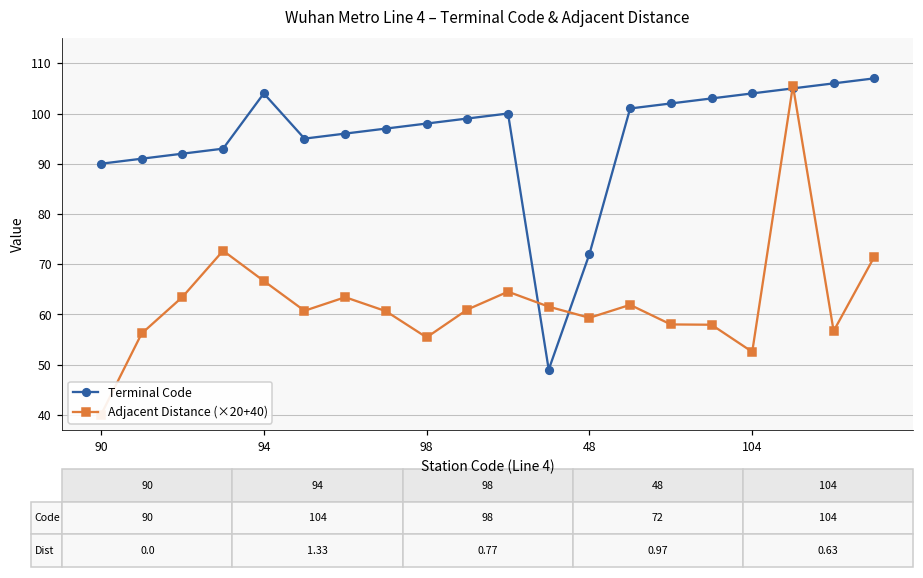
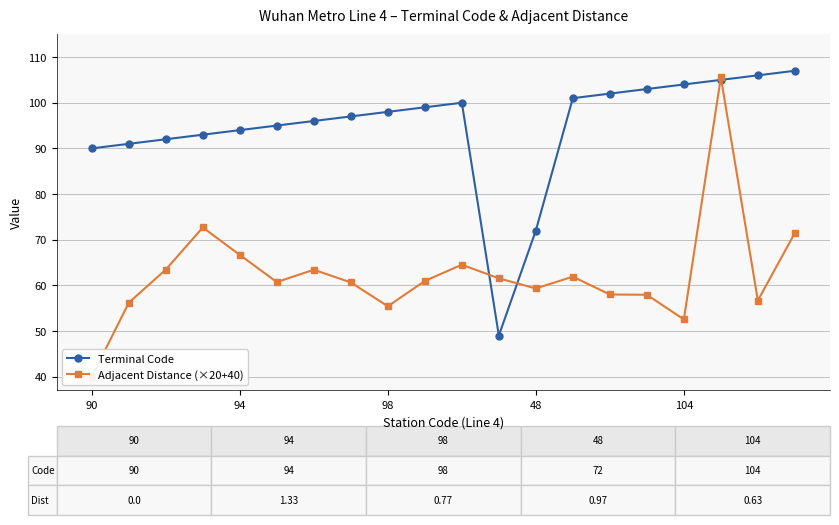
Terminal Code, 94: 104 -> 94
